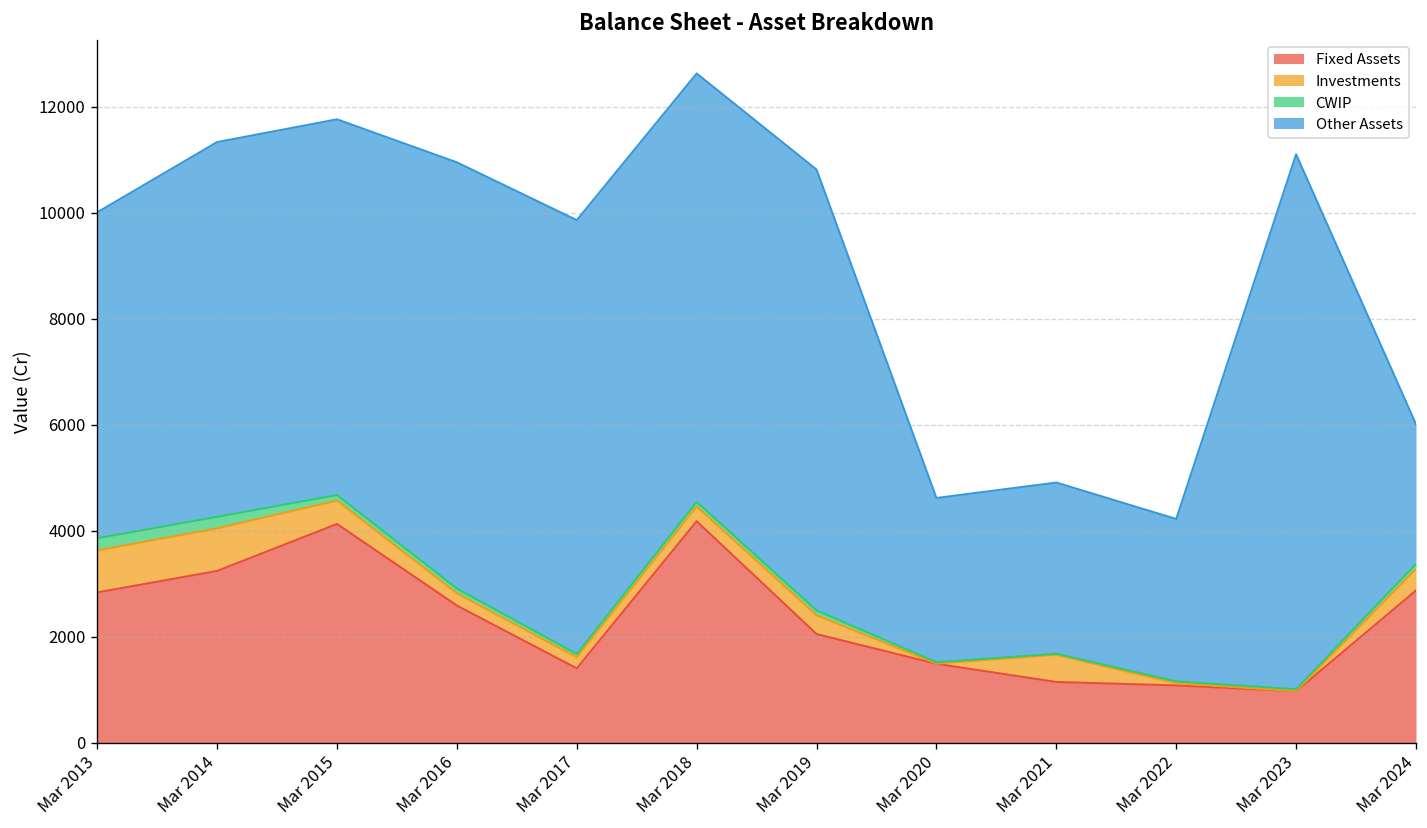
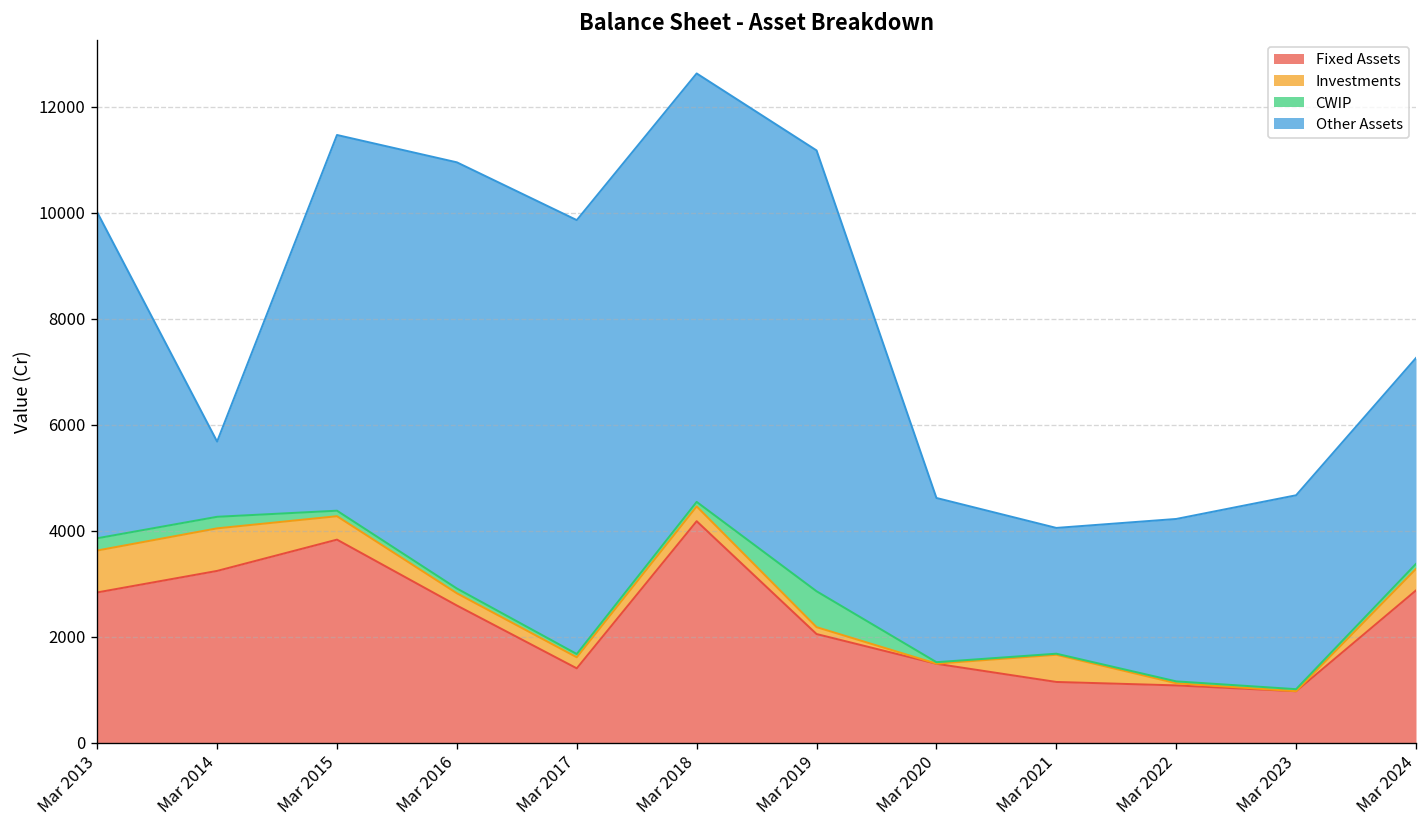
Other Assets, Mar 2014: 7100 -> 1400
Fixed Assets, Mar 2015: 4100 -> 3800
Investments, Mar 2019: 400 -> 100
CWIP, Mar 2019: 100 -> 700
Other Assets, Mar 2021: 3200 -> 2400
Other Assets, Mar 2023: 10100 -> 3700
Other Assets, Mar 2024: 2600 -> 3900
